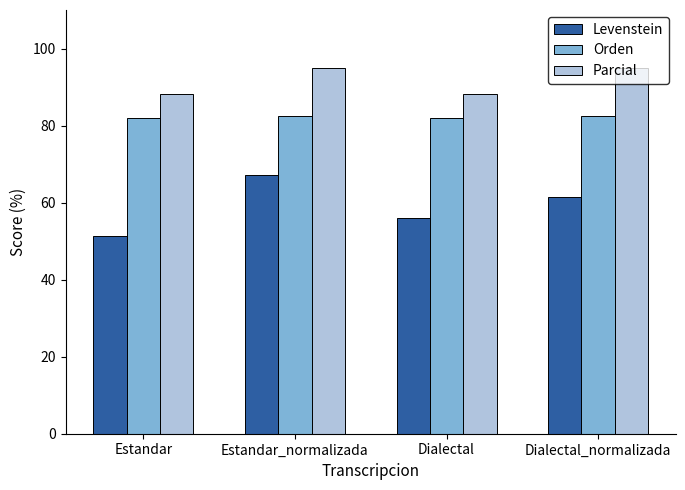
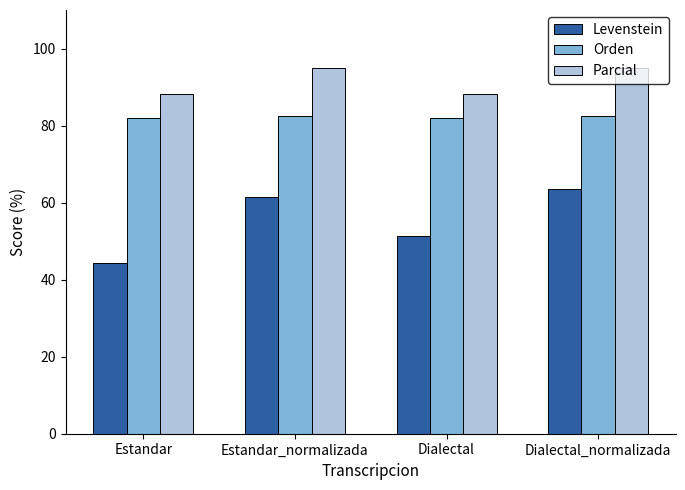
Levenstein, Estandar: 51 -> 44
Levenstein, Estandar_normalizada: 67 -> 61
Levenstein, Dialectal: 56 -> 51
Levenstein, Dialectal_normalizada: 61 -> 64
